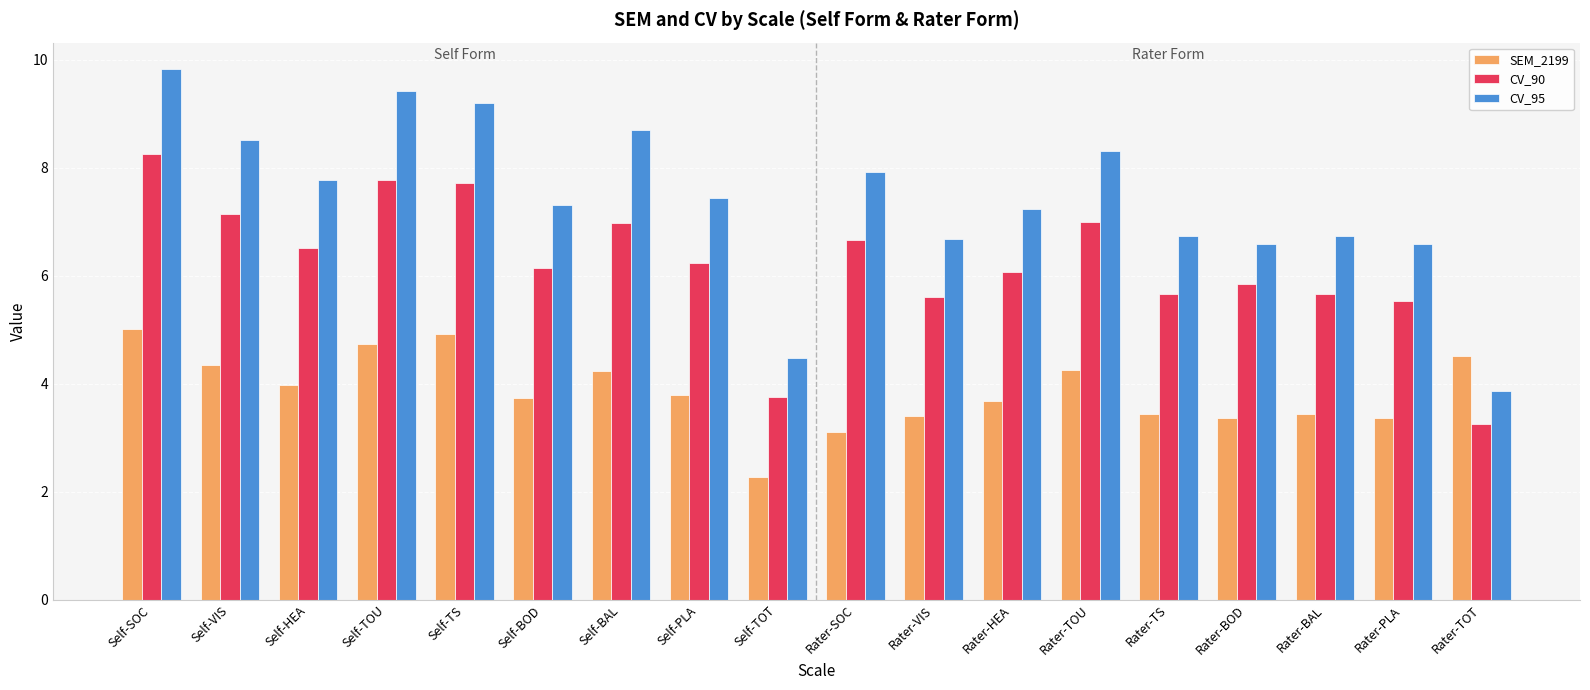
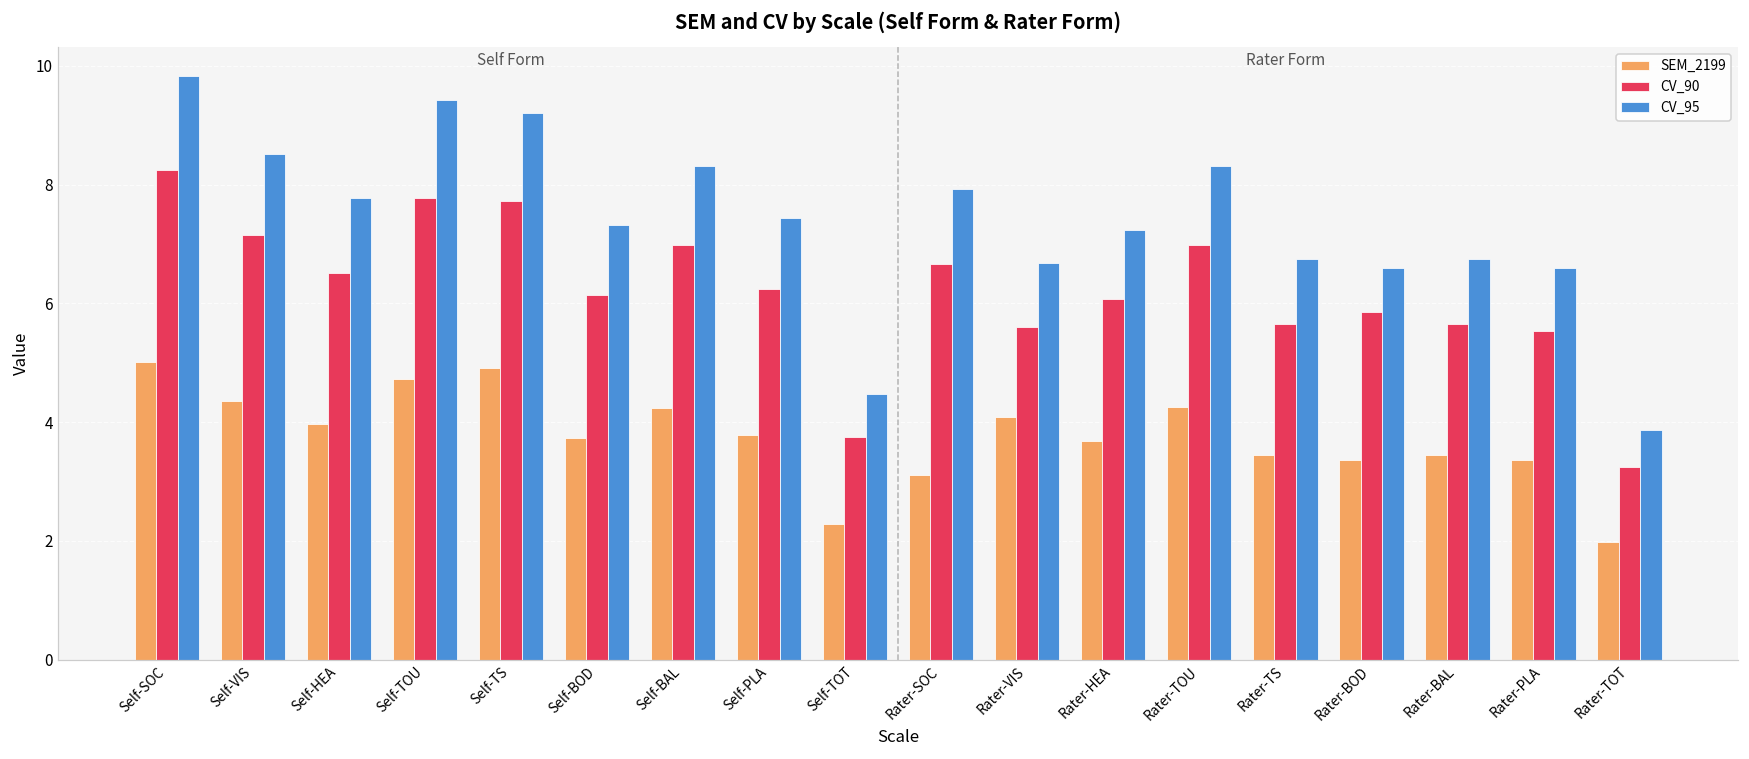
CV_95, Self-BAL: 8.7 -> 8.3
SEM_2199, Rater-VIS: 3.4 -> 4.1
SEM_2199, Rater-TOT: 4.5 -> 2.0
